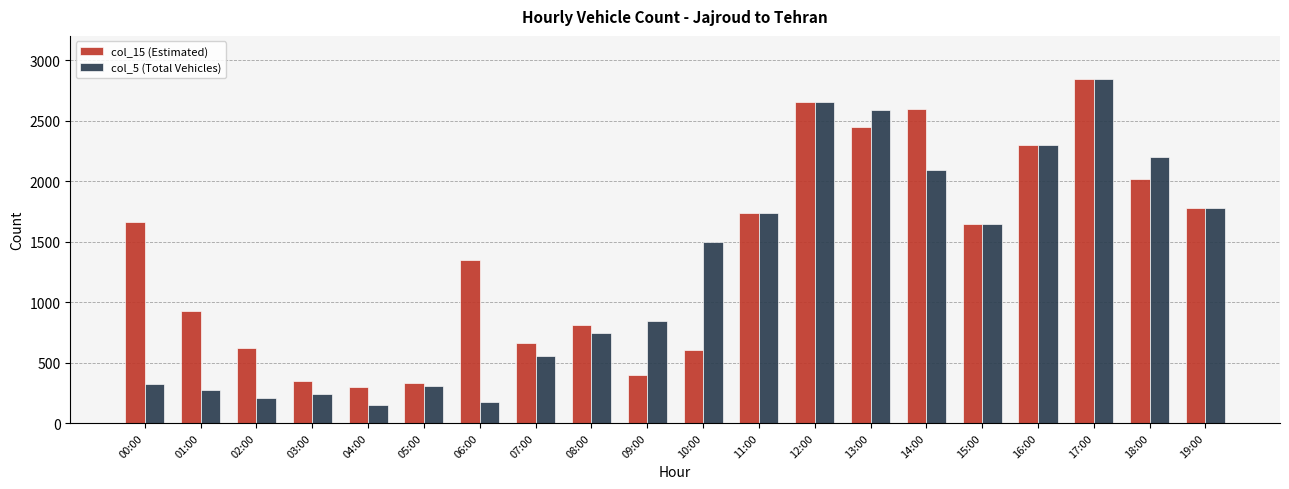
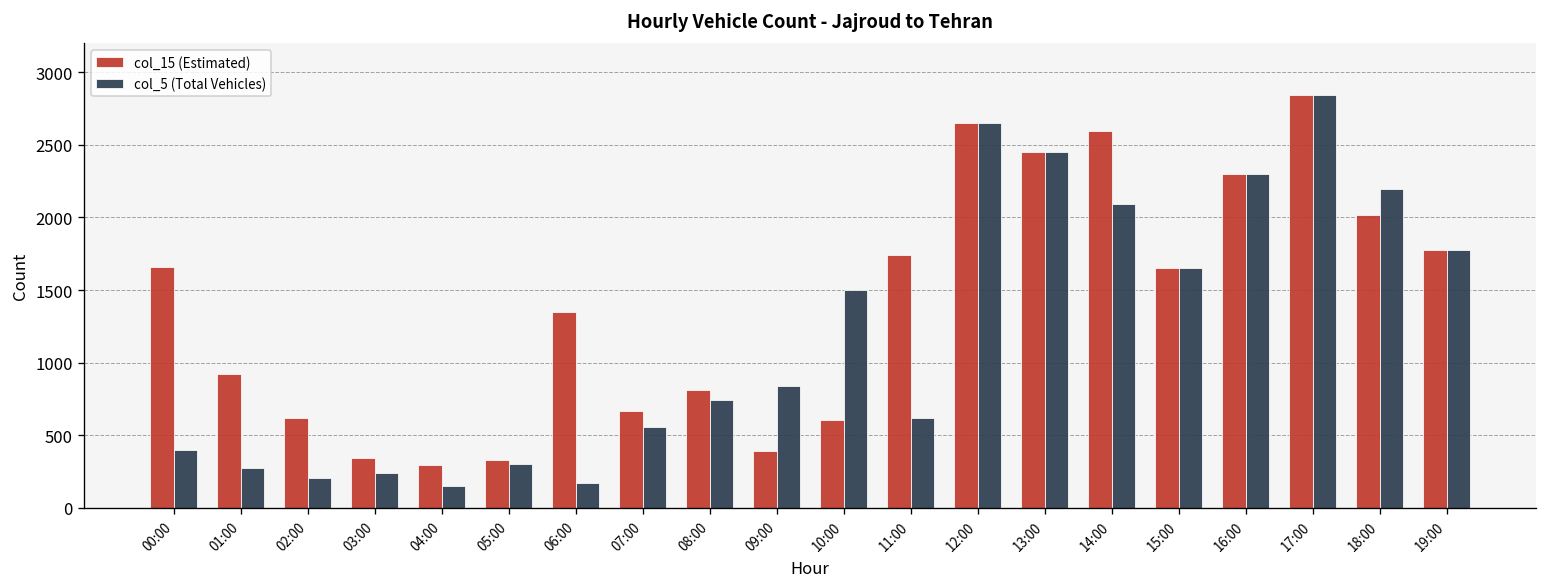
col_5 (Total Vehicles), 00:00: 320 -> 400
col_5 (Total Vehicles), 11:00: 1740 -> 620
col_5 (Total Vehicles), 13:00: 2590 -> 2450
